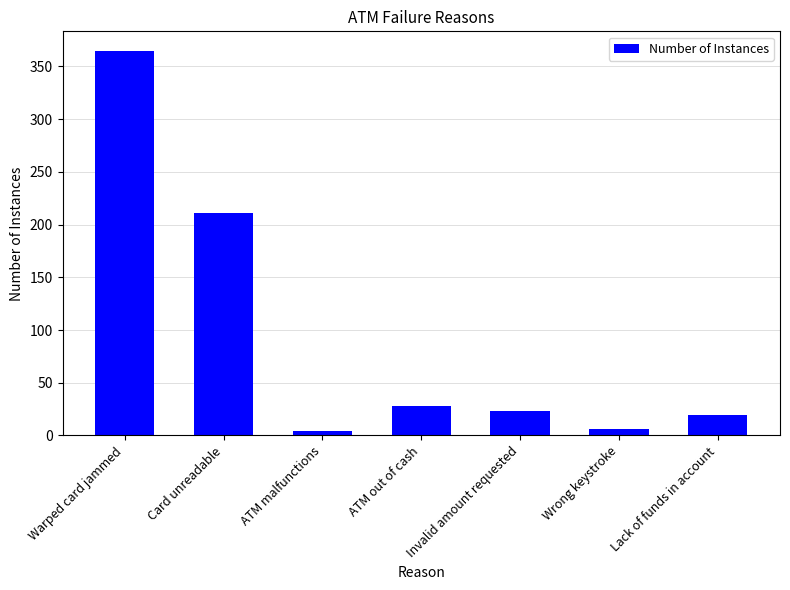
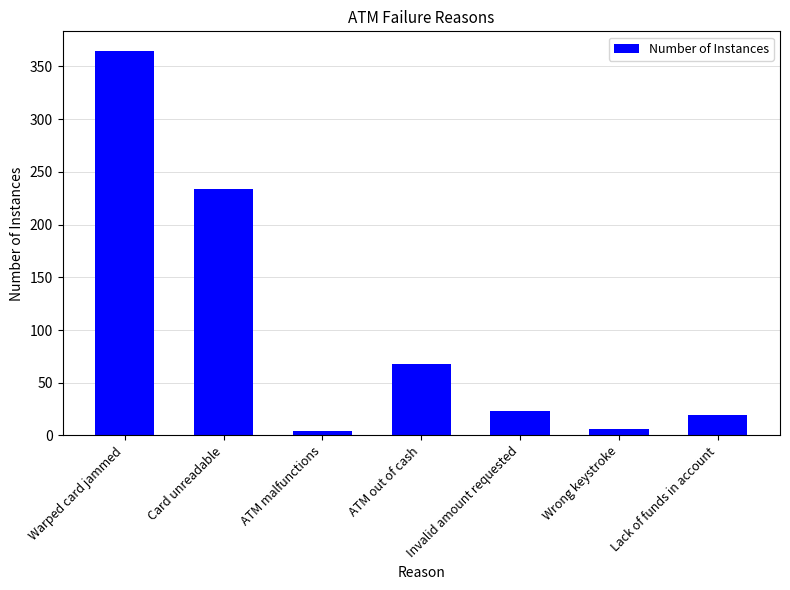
Card unreadable: 211 -> 234
ATM out of cash: 28 -> 68
